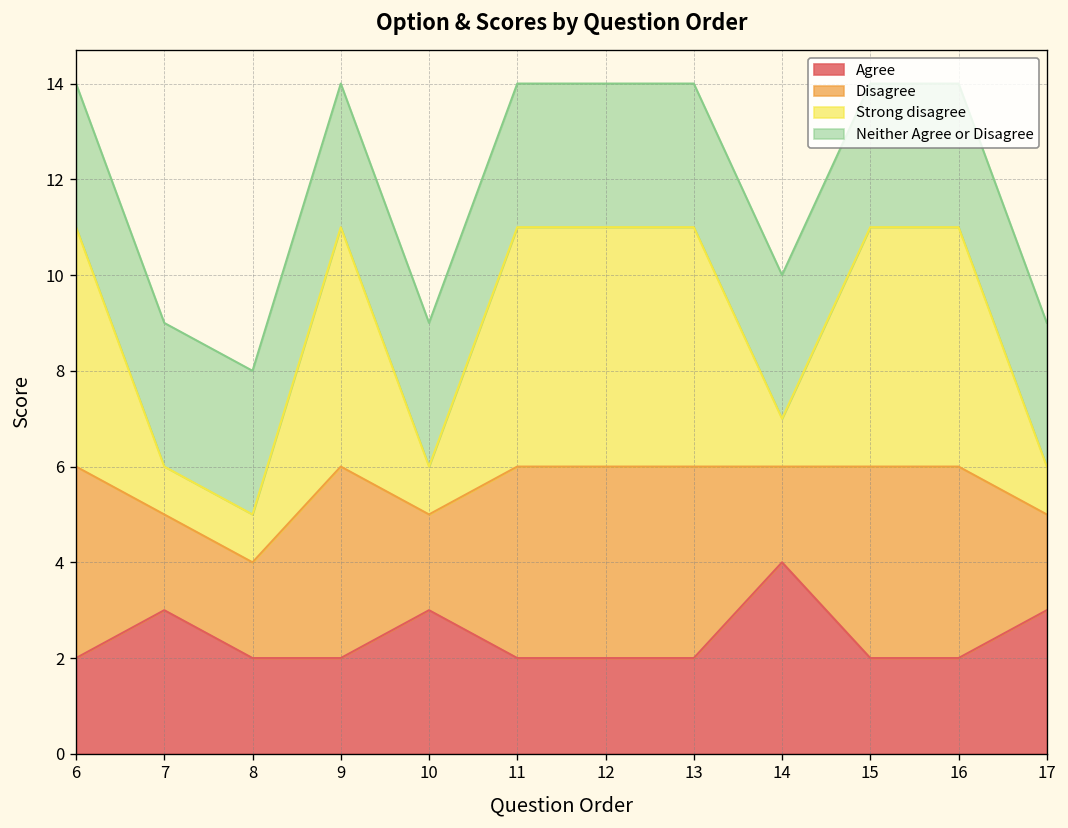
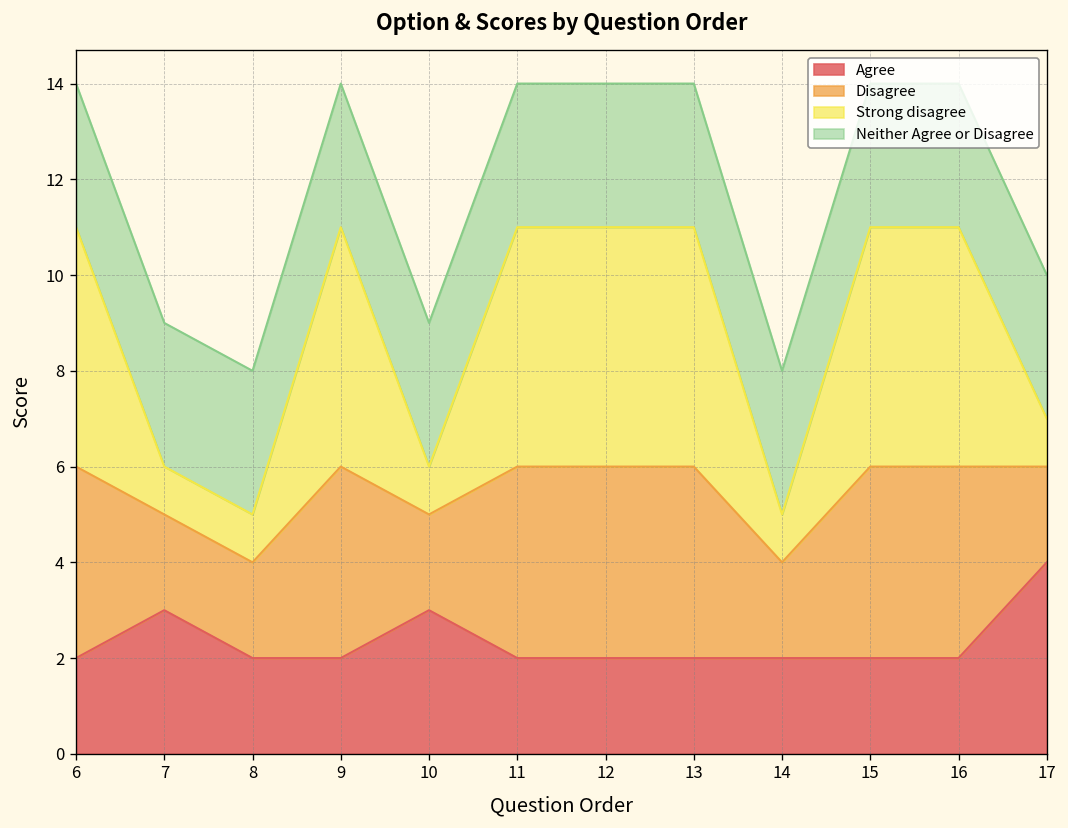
Agree, 14: 4 -> 2
Agree, 17: 3 -> 4
